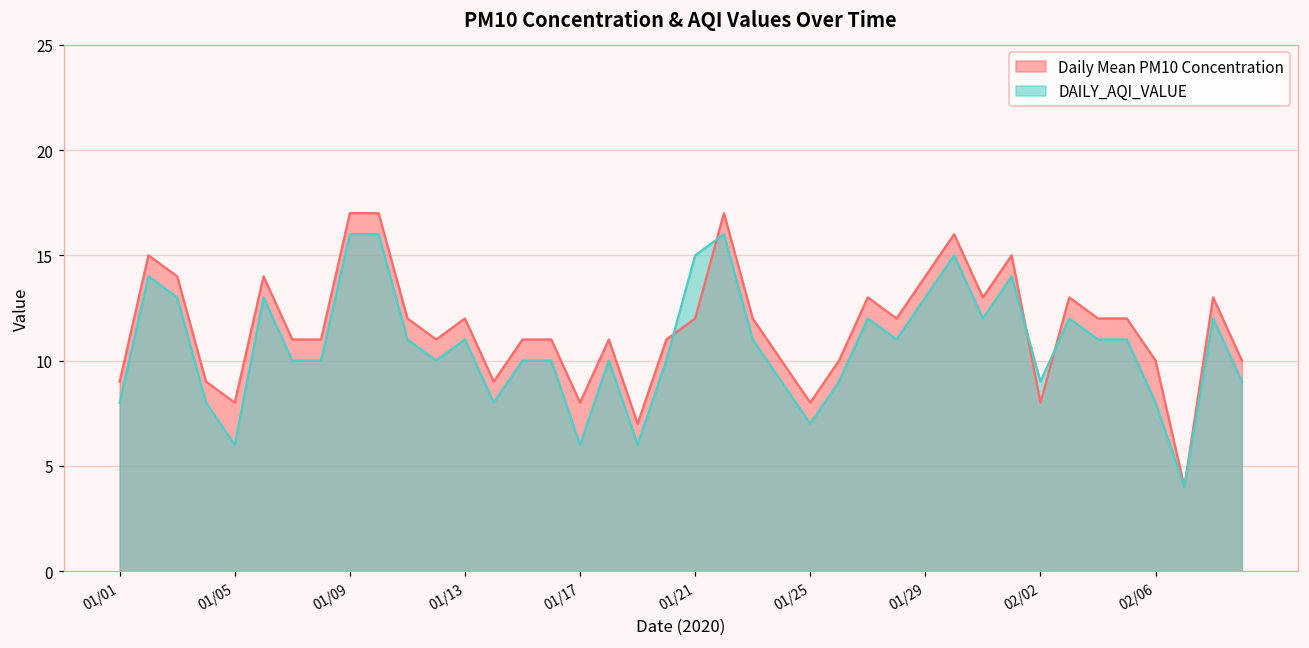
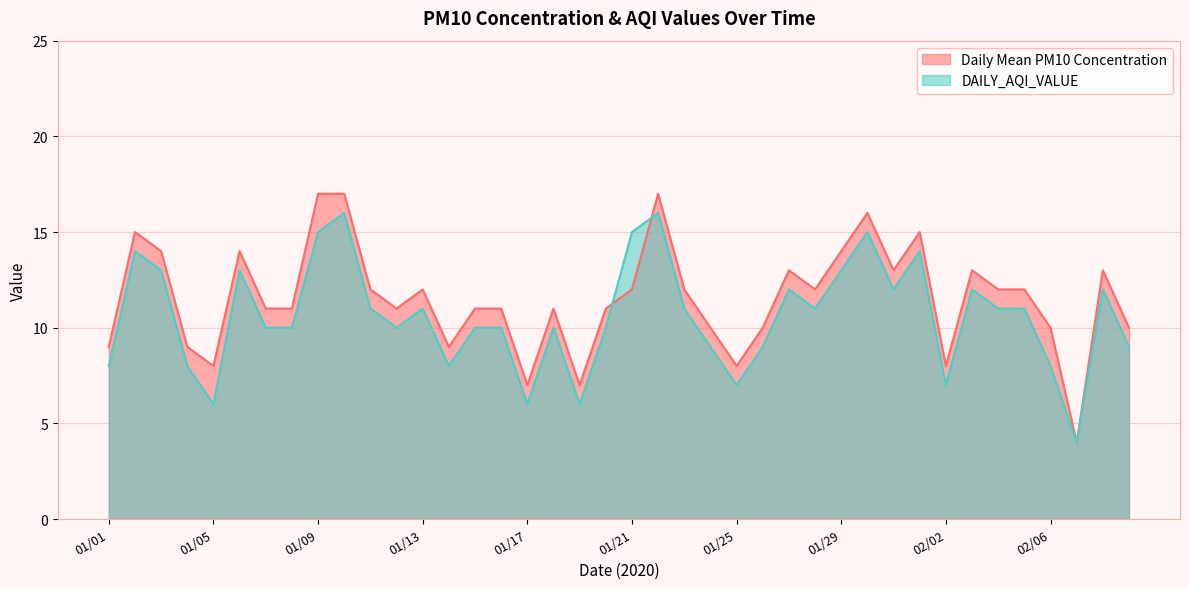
DAILY_AQI_VALUE, 01/09: 16 -> 15
Daily Mean PM10 Concentration, 01/17: 8 -> 7
DAILY_AQI_VALUE, 02/02: 9 -> 7
